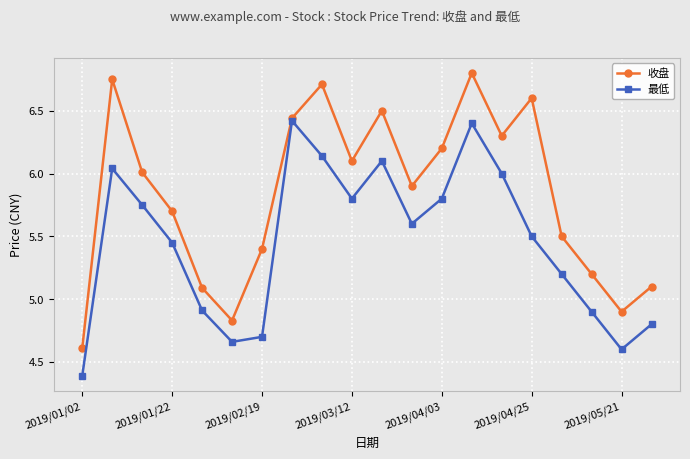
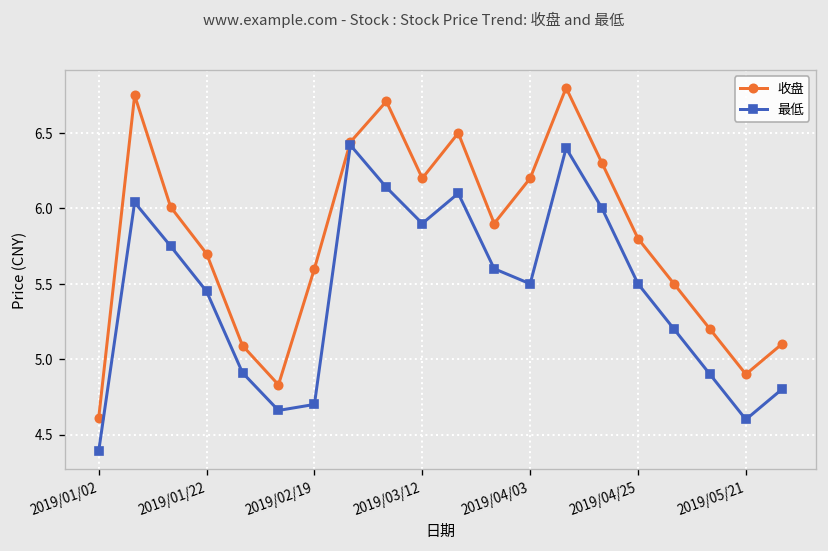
收盘, 2019/02/19: 5.4 -> 5.6
收盘, 2019/03/12: 6.1 -> 6.2
最低, 2019/03/12: 5.8 -> 5.9
最低, 2019/04/03: 5.8 -> 5.5
收盘, 2019/04/25: 6.6 -> 5.8
